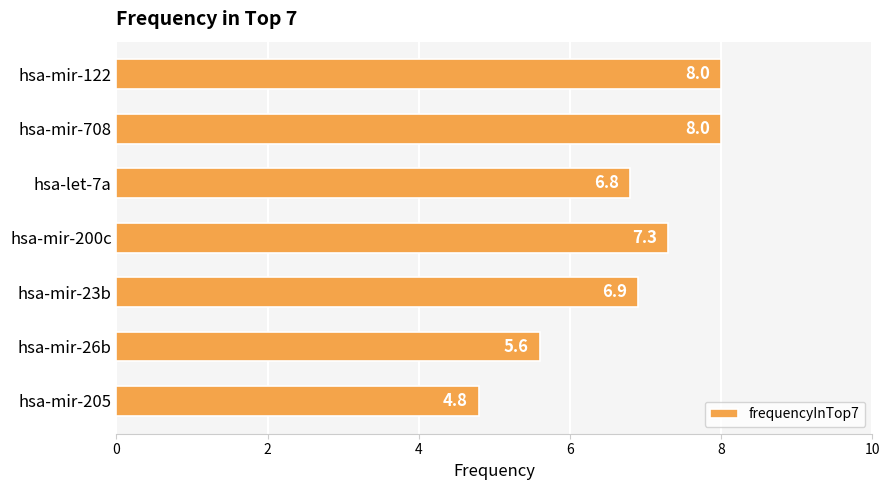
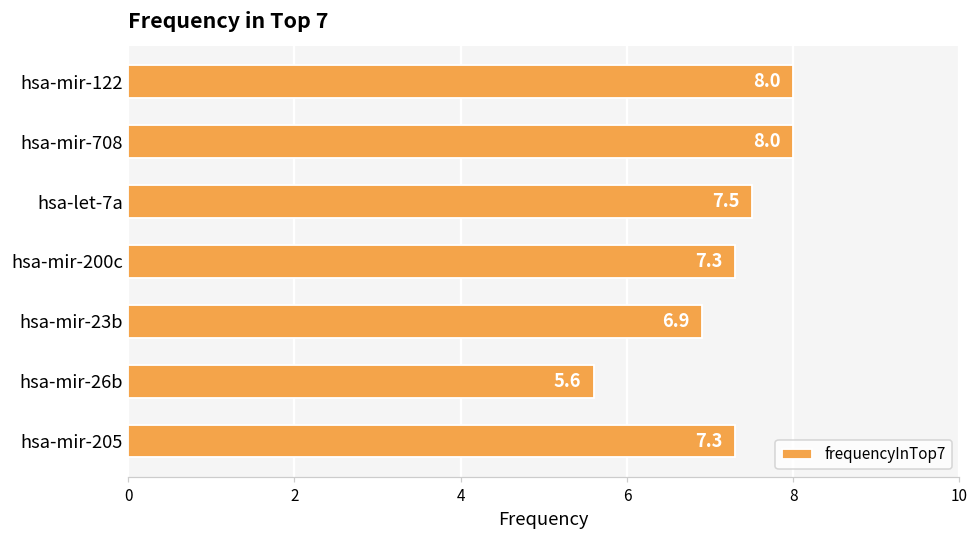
hsa-let-7a: 6.8 -> 7.5
hsa-mir-205: 4.8 -> 7.3
